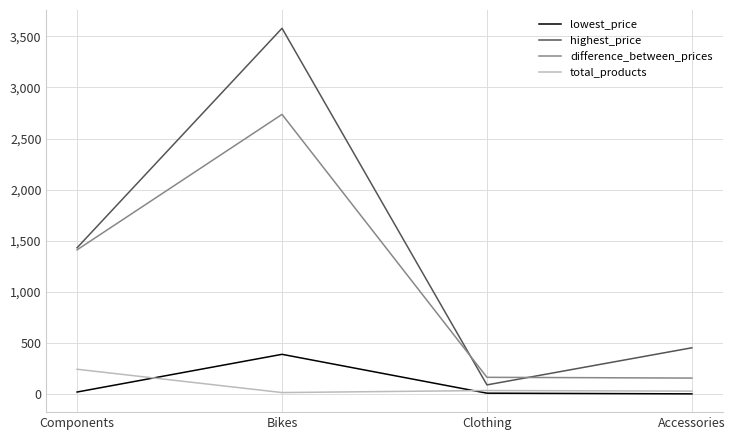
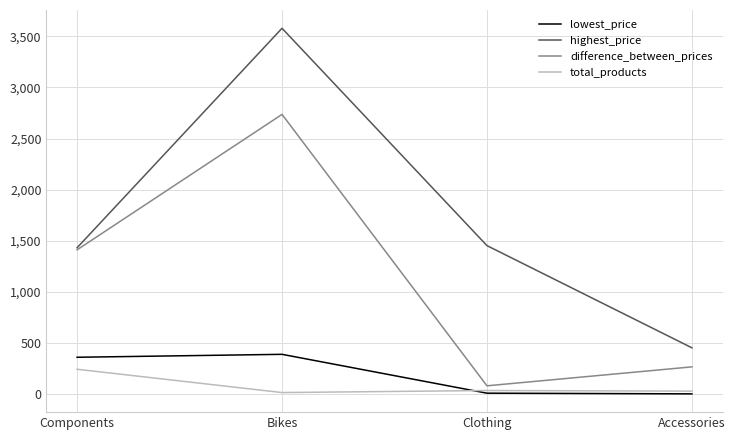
lowest_price, Components: 20 -> 360
highest_price, Clothing: 90 -> 1,450
difference_between_prices, Clothing: 160 -> 80
difference_between_prices, Accessories: 160 -> 270
